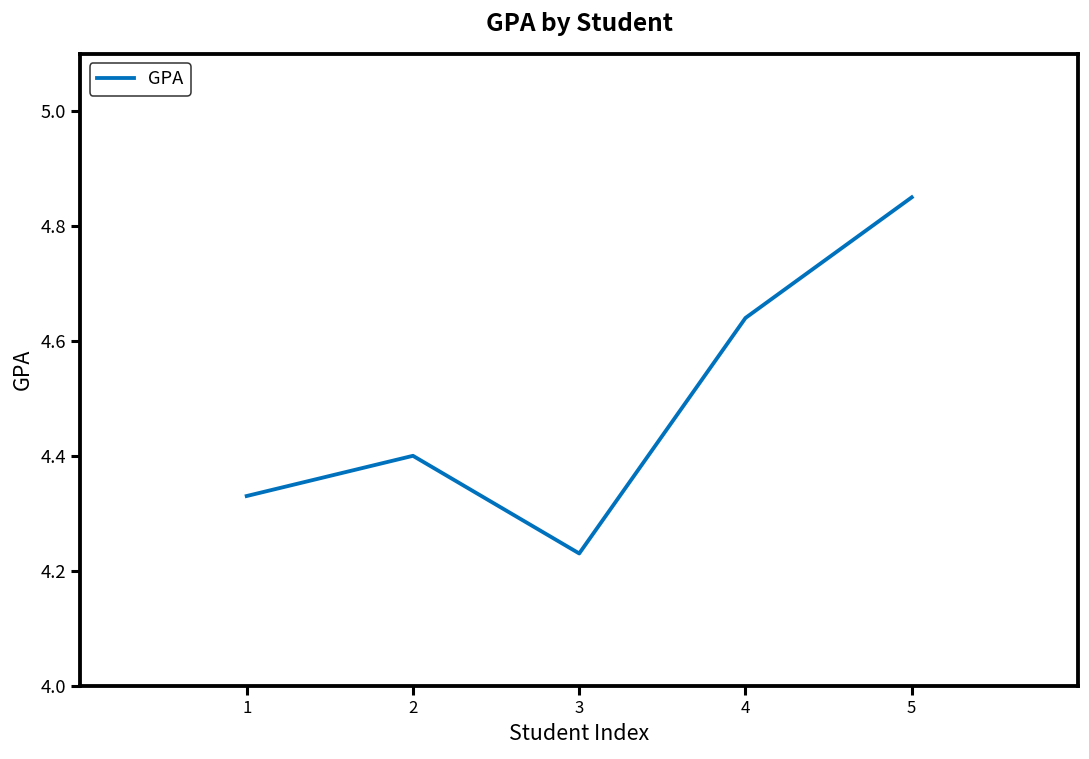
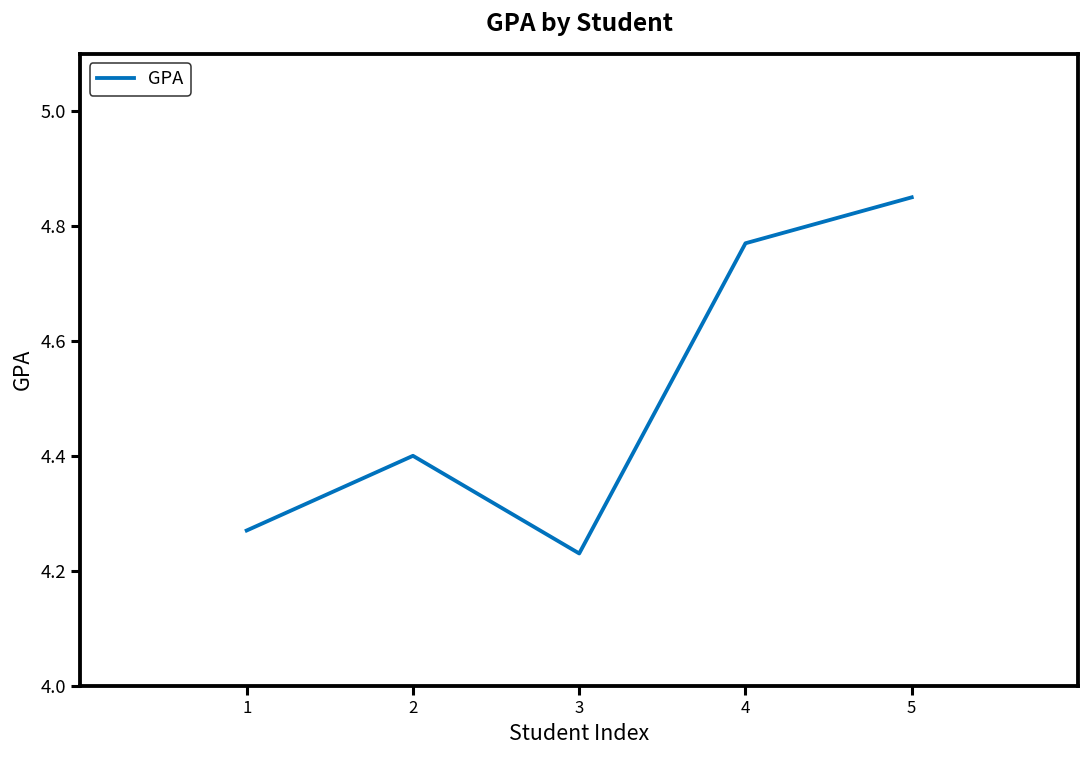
1: 4.33 -> 4.27
4: 4.64 -> 4.77
